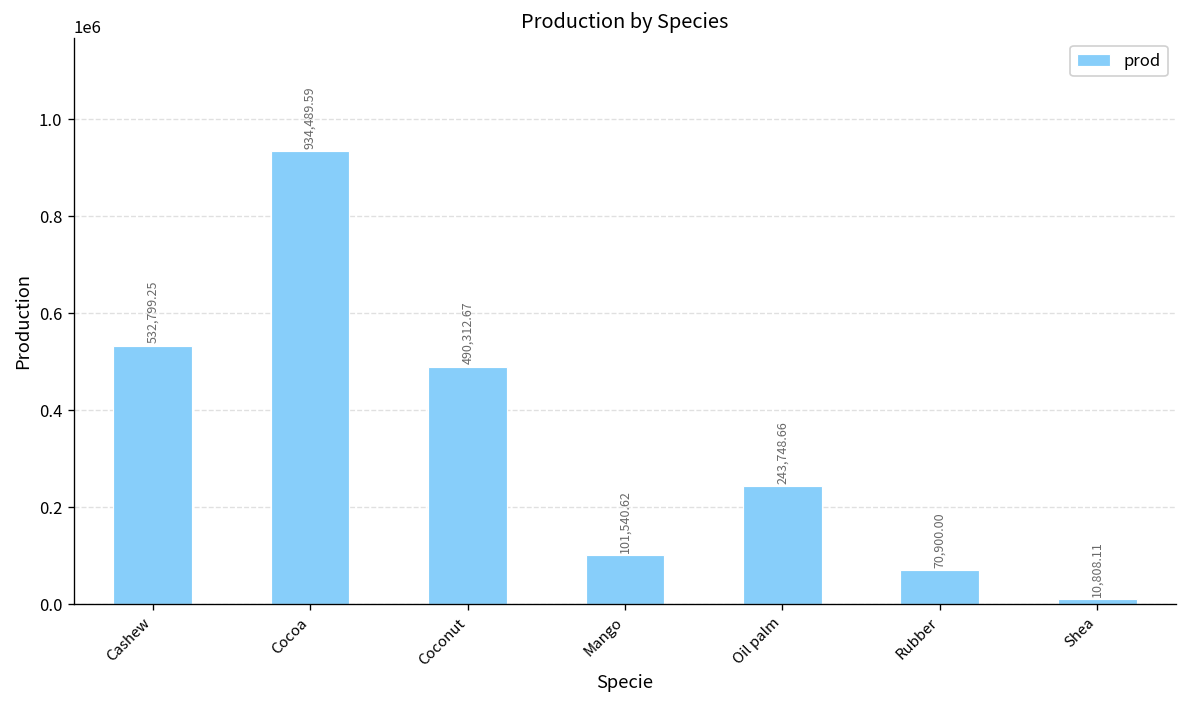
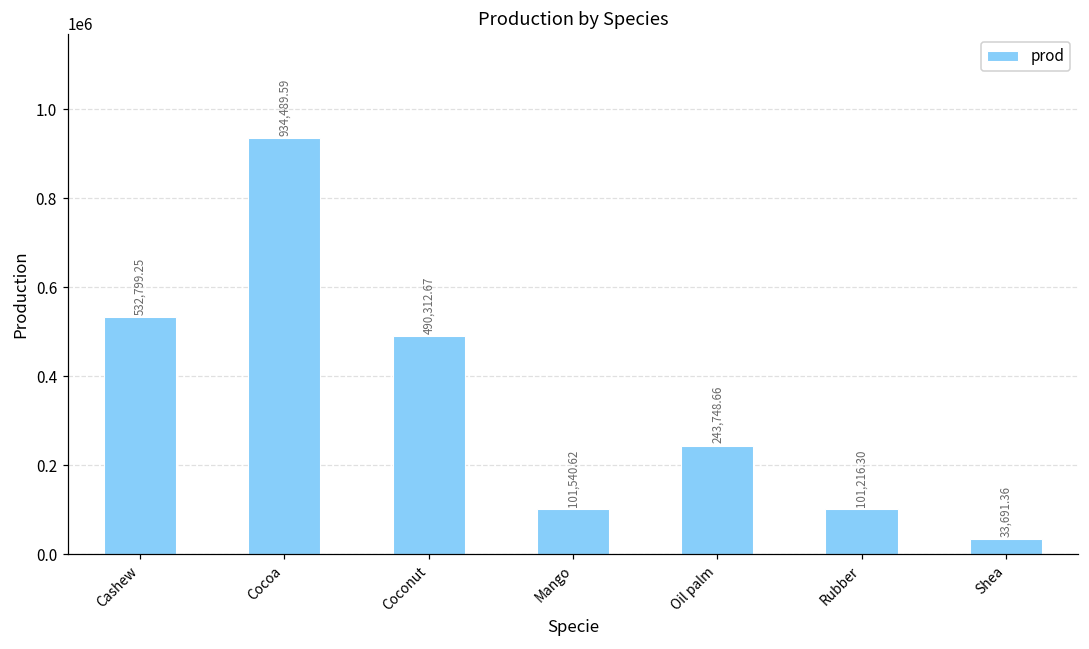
Rubber: 70,900.00 -> 101,216.30
Shea: 10,808.11 -> 33,691.36
